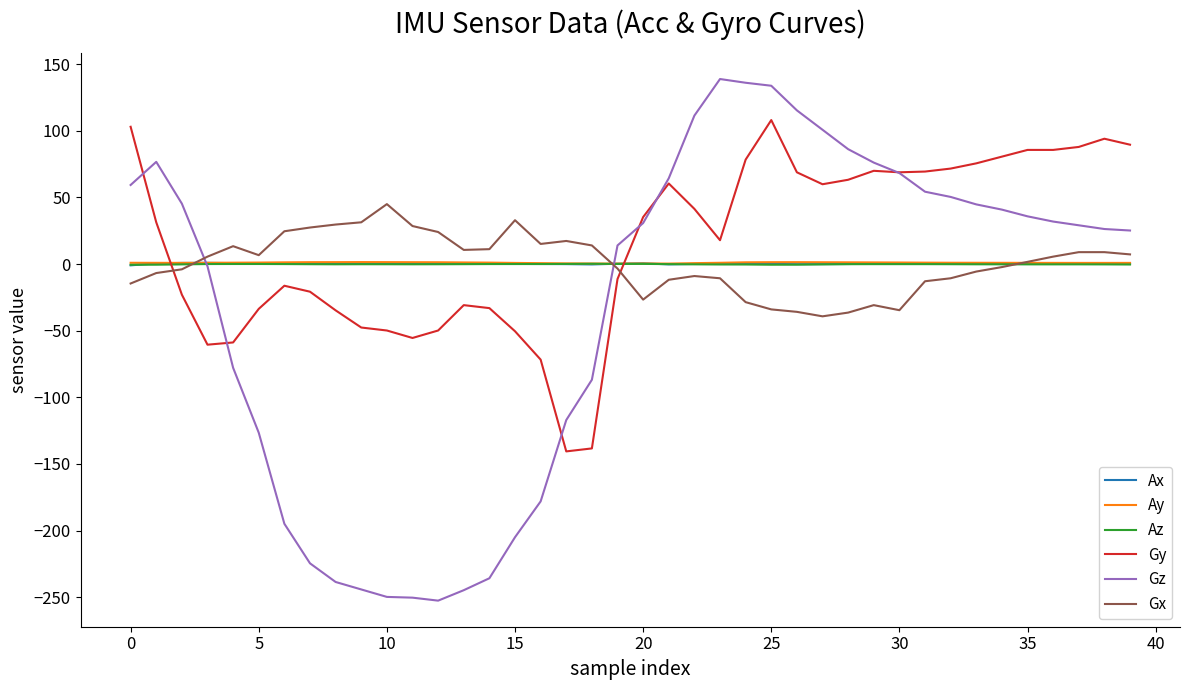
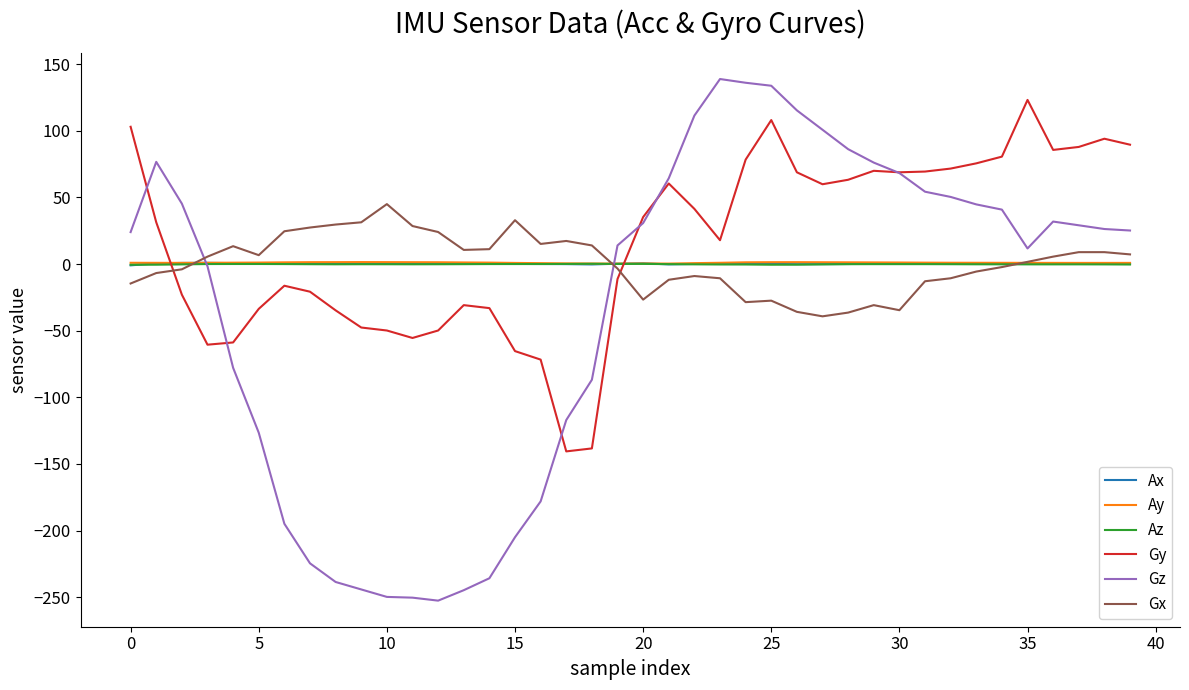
Gz, 0: 59 -> 24
Gy, 15: -50 -> -65
Gx, 25: -34 -> -27
Gy, 35: 86 -> 123
Gz, 35: 36 -> 12
